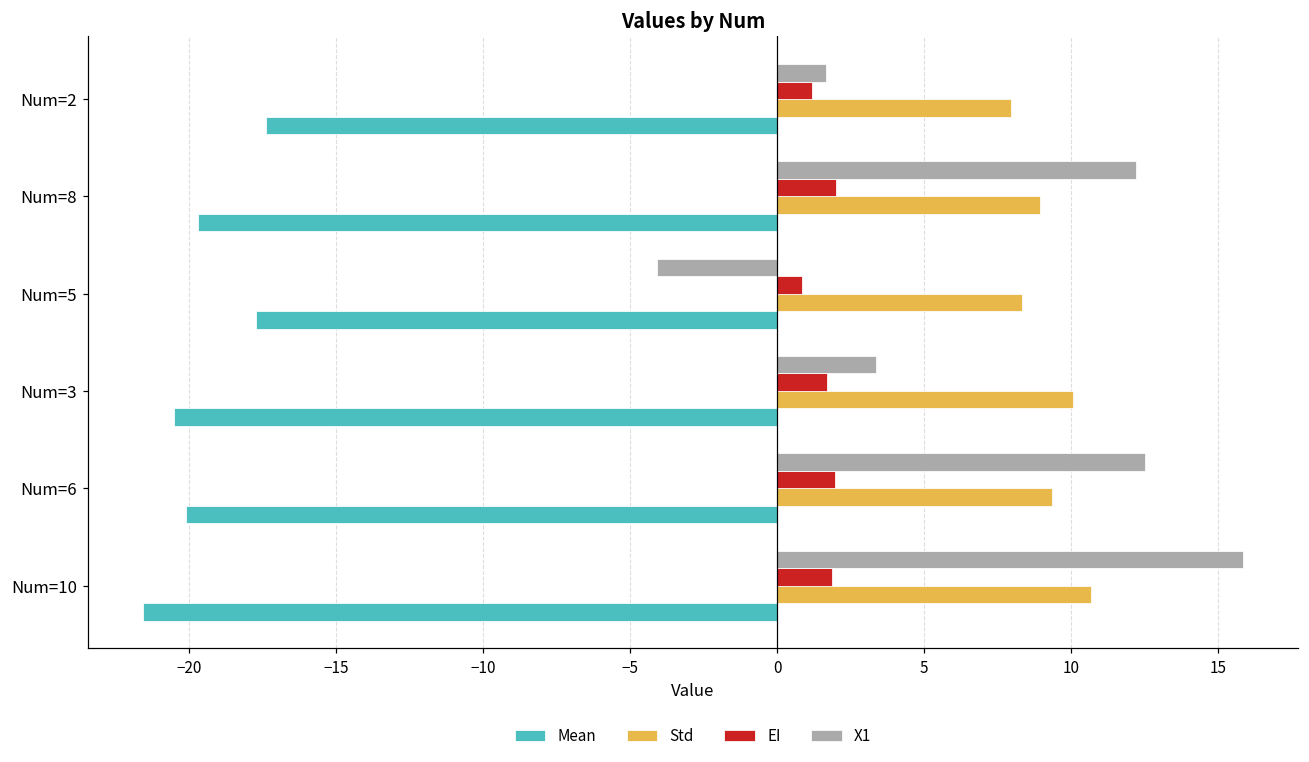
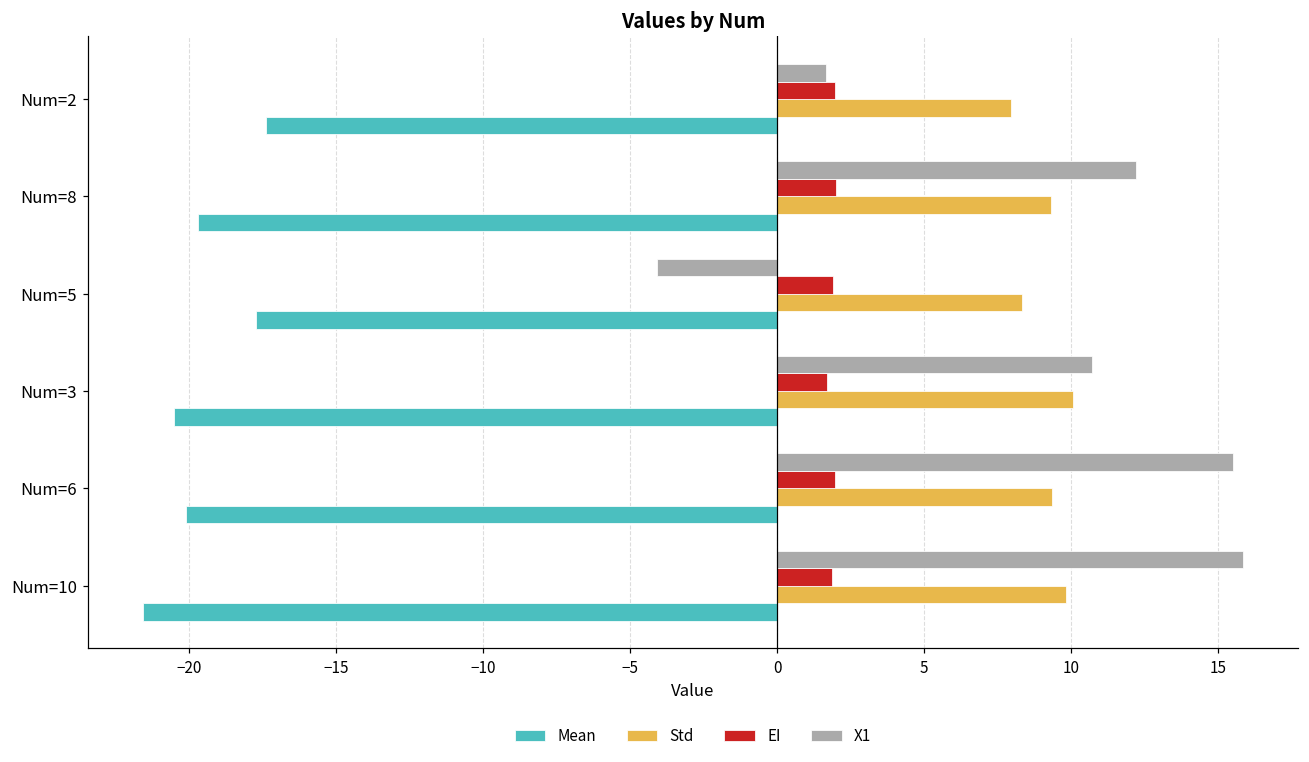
EI, Num=2: 1.2 -> 2.0
Std, Num=8: 8.9 -> 9.3
EI, Num=5: 0.9 -> 1.9
X1, Num=3: 3.4 -> 10.7
X1, Num=6: 12.5 -> 15.5
Std, Num=10: 10.7 -> 9.8
